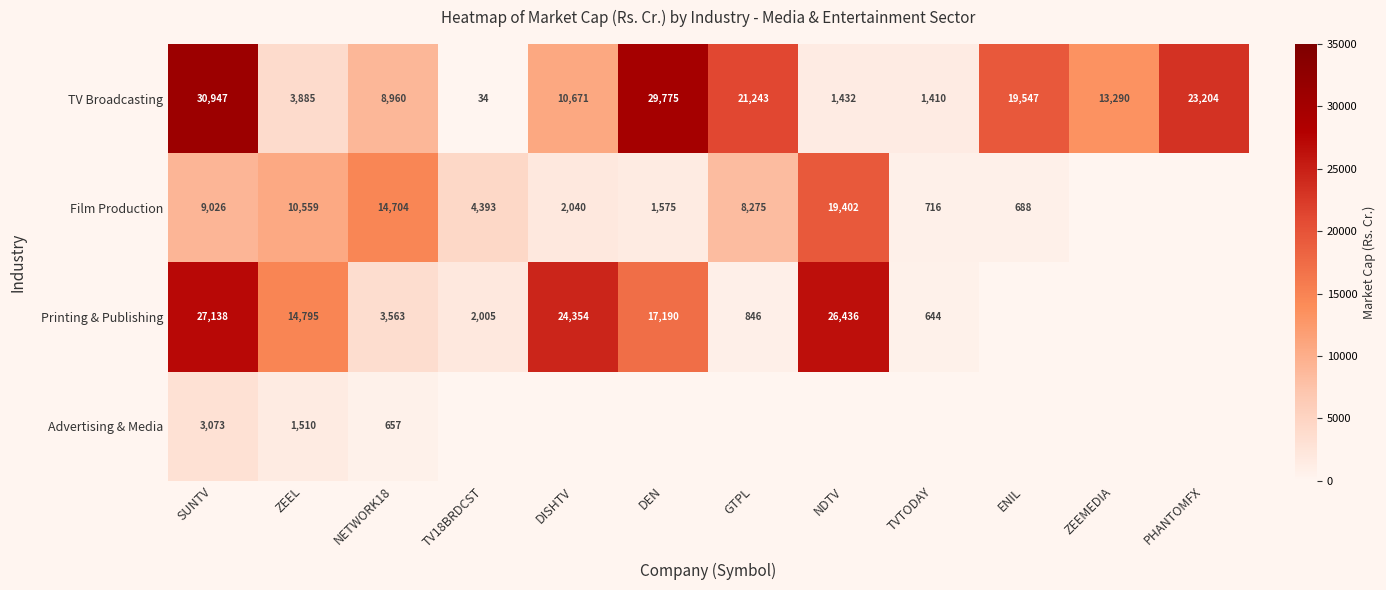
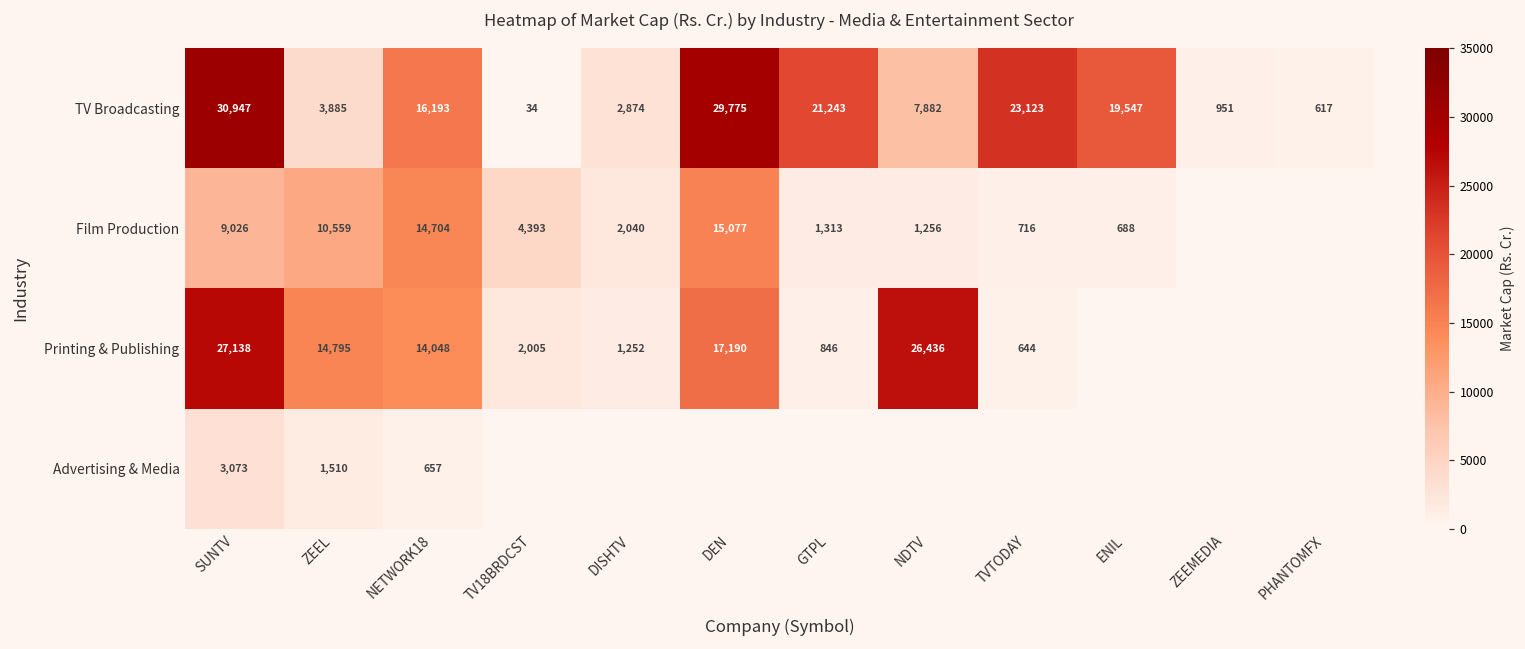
TV Broadcasting, NETWORK18: 8,960 -> 16,193
TV Broadcasting, DISHTV: 10,671 -> 2,874
TV Broadcasting, NDTV: 1,432 -> 7,882
TV Broadcasting, TVTODAY: 1,410 -> 23,123
TV Broadcasting, ZEEMEDIA: 13,290 -> 951
TV Broadcasting, PHANTOMFX: 23,204 -> 617
Film Production, DEN: 1,575 -> 15,077
Film Production, GTPL: 8,275 -> 1,313
Film Production, NDTV: 19,402 -> 1,256
Printing & Publishing, NETWORK18: 3,563 -> 14,048
Printing & Publishing, DISHTV: 24,354 -> 1,252
